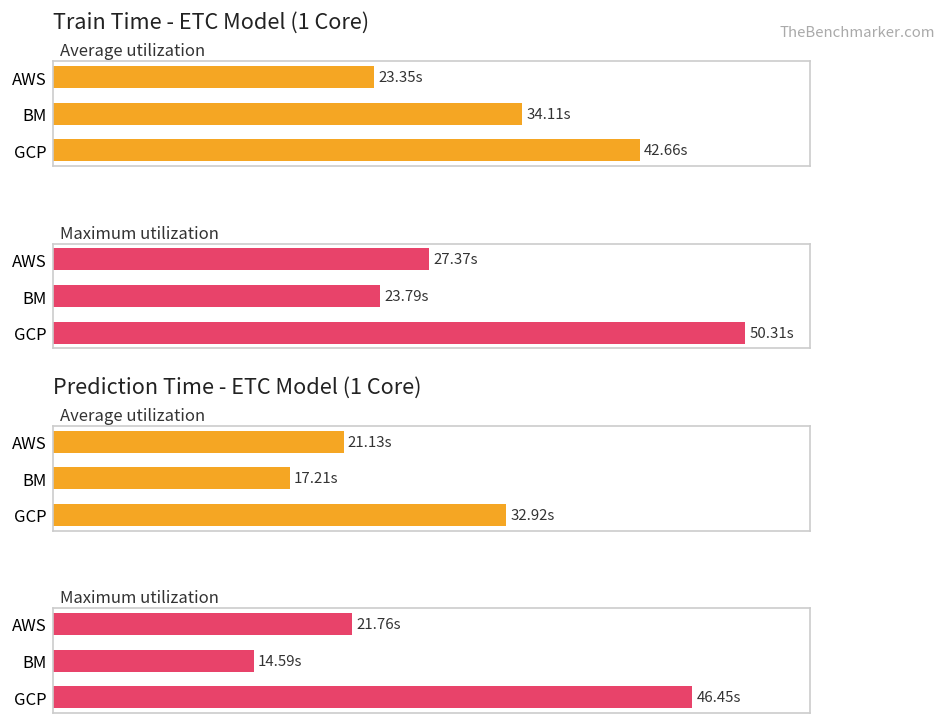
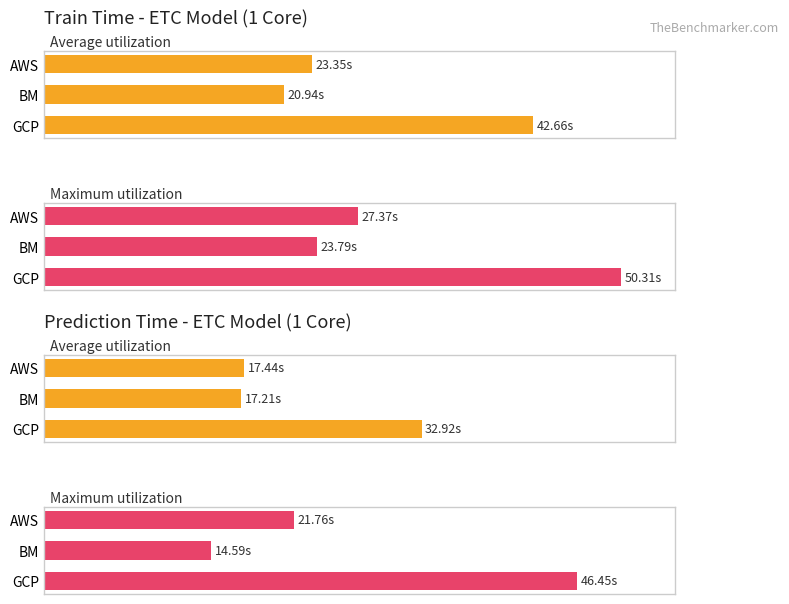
Train Time - ETC Model (1 Core), BM: 34.11s -> 20.94s
Prediction Time - ETC Model (1 Core), AWS: 21.13s -> 17.44s
